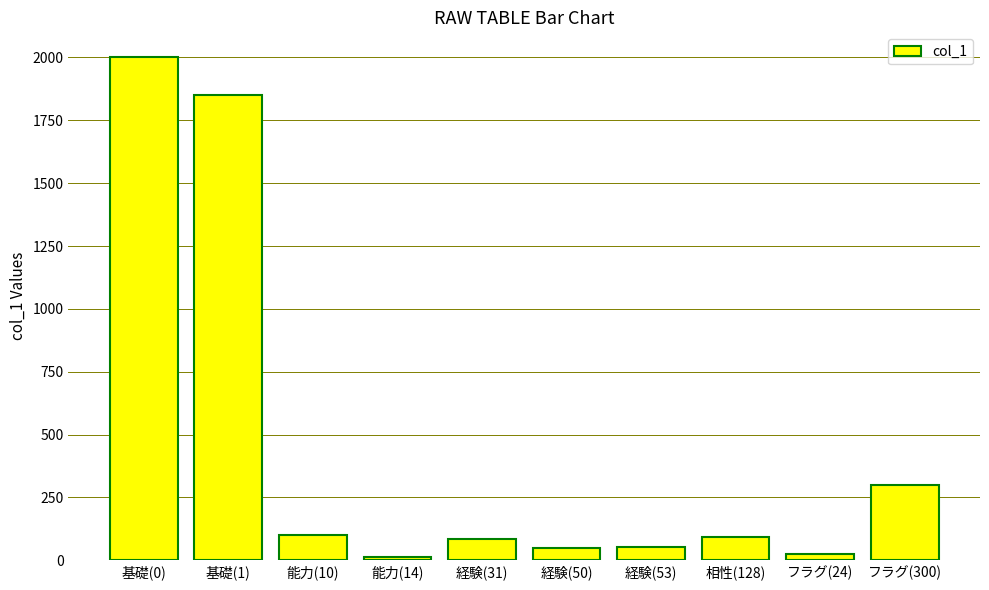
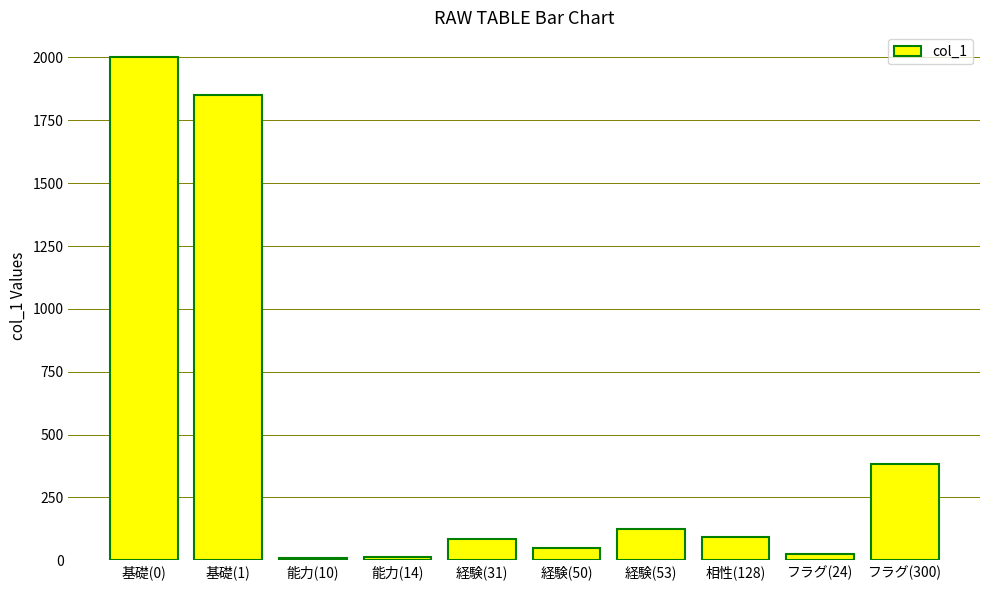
能力(10): 100 -> 10
経験(53): 50 -> 120
フラグ(300): 300 -> 380
